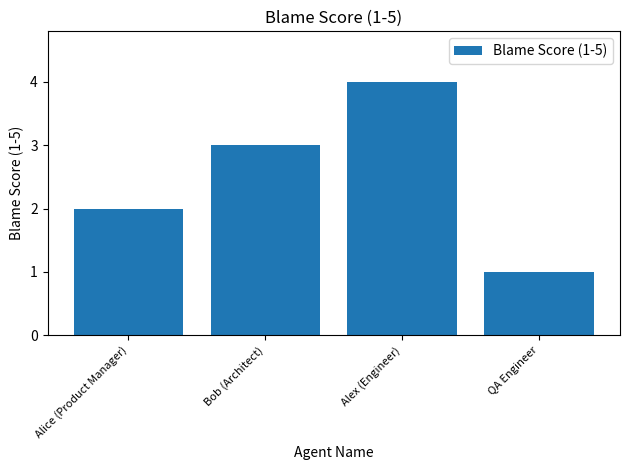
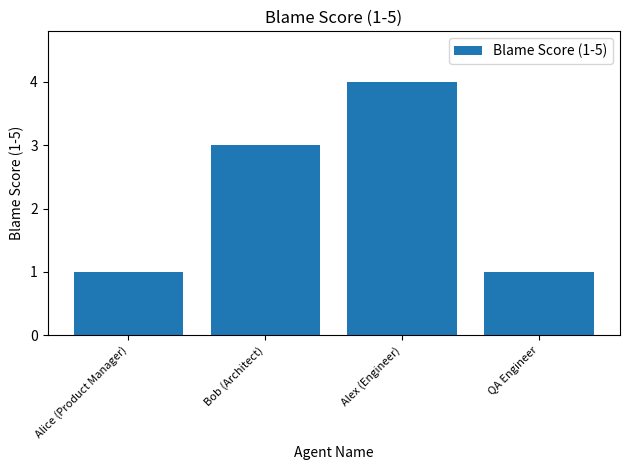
Alice (Product Manager): 2 -> 1
